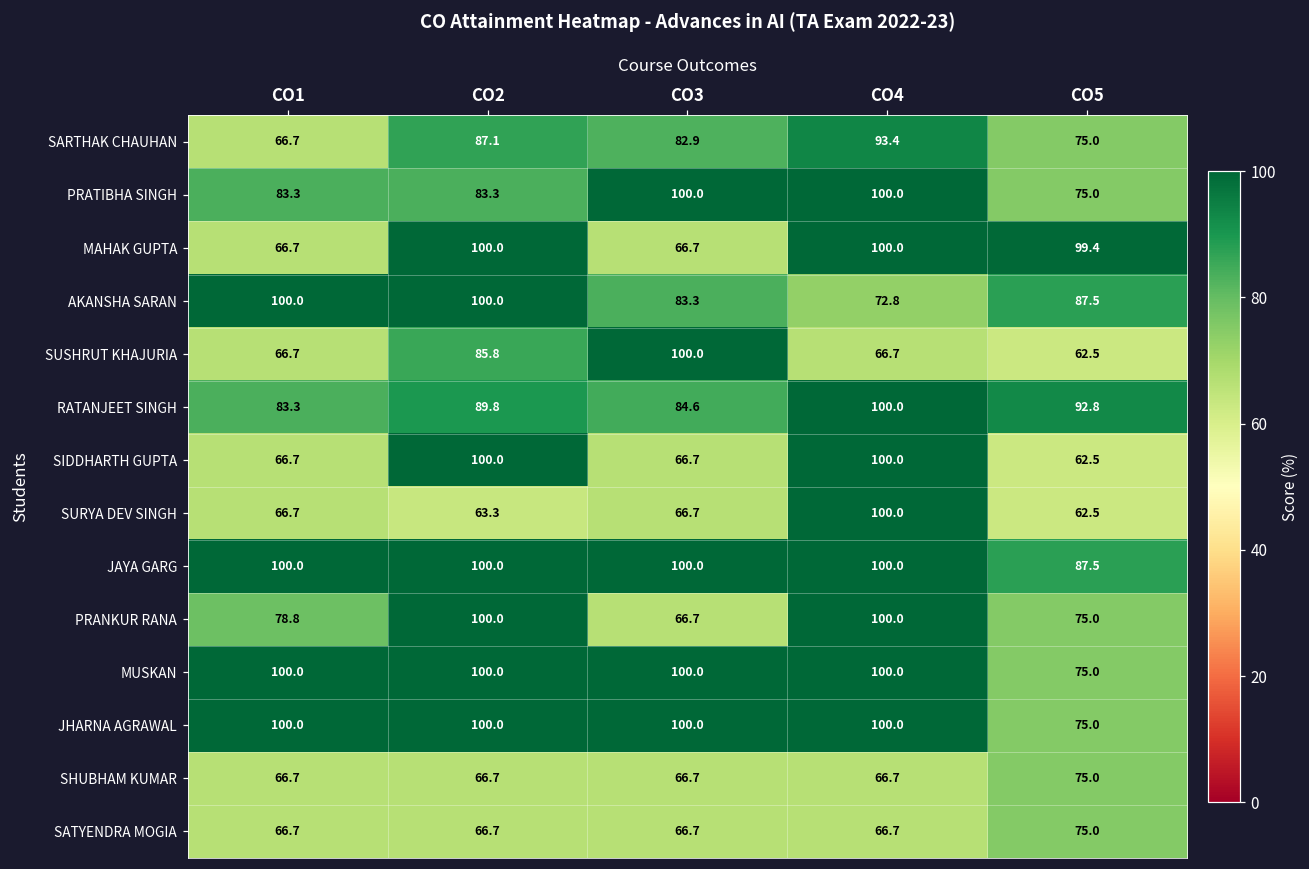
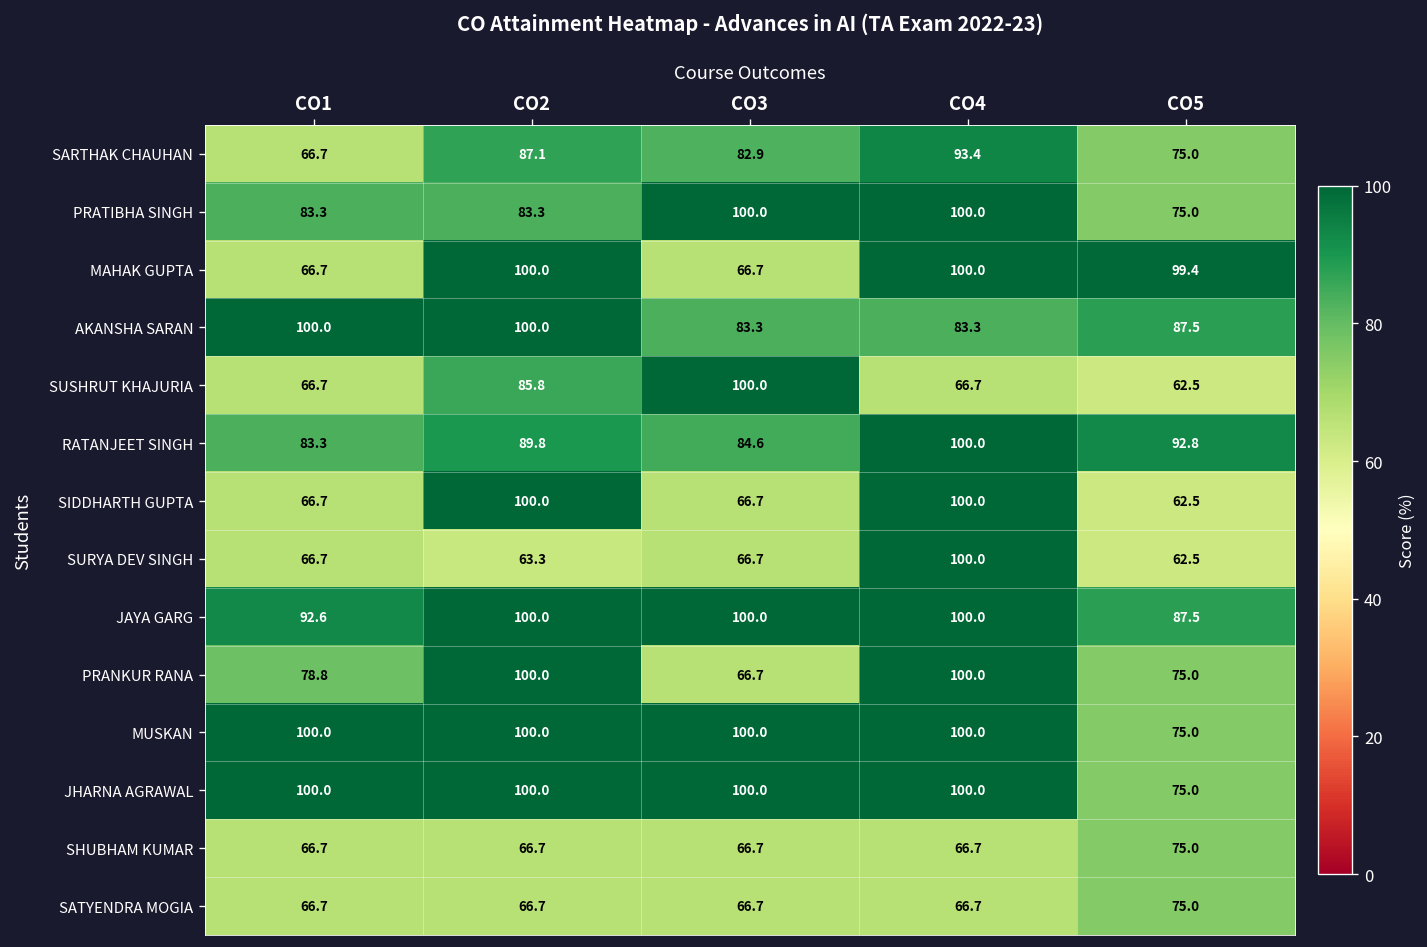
AKANSHA SARAN, CO4: 72.8 -> 83.3
JAYA GARG, CO1: 100.0 -> 92.6
